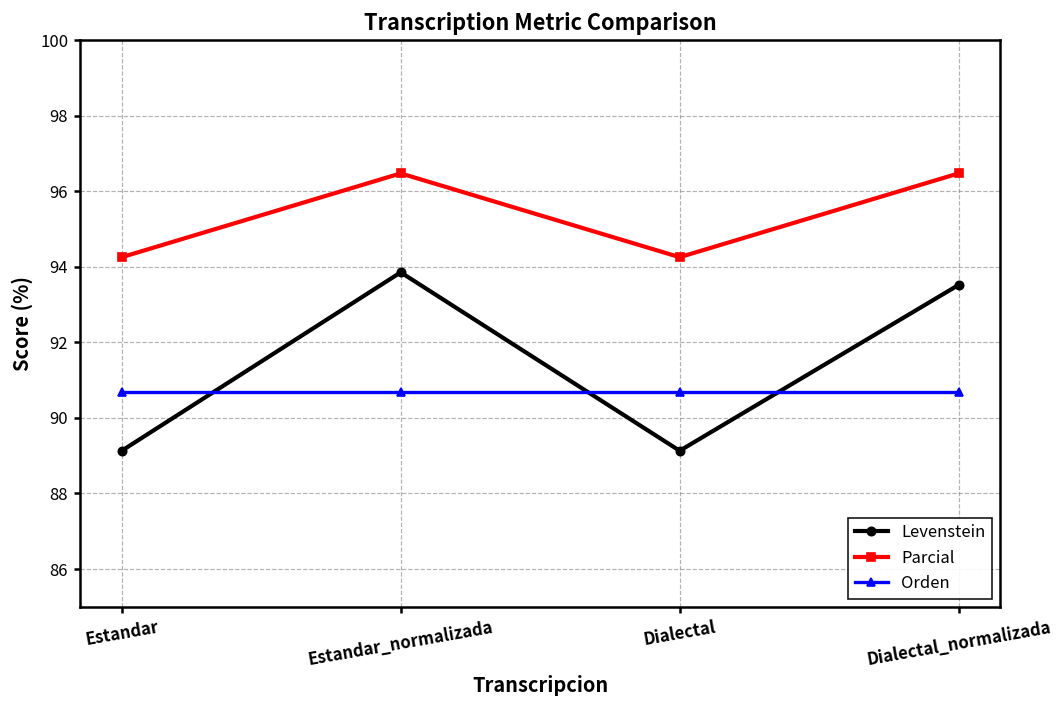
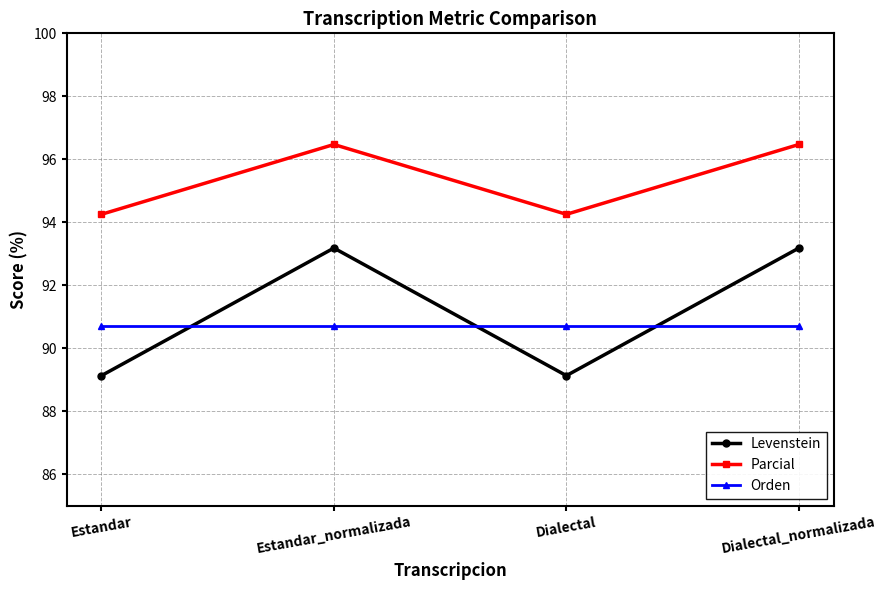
Levenstein, Estandar_normalizada: 93.9 -> 93.2
Levenstein, Dialectal_normalizada: 93.5 -> 93.2
